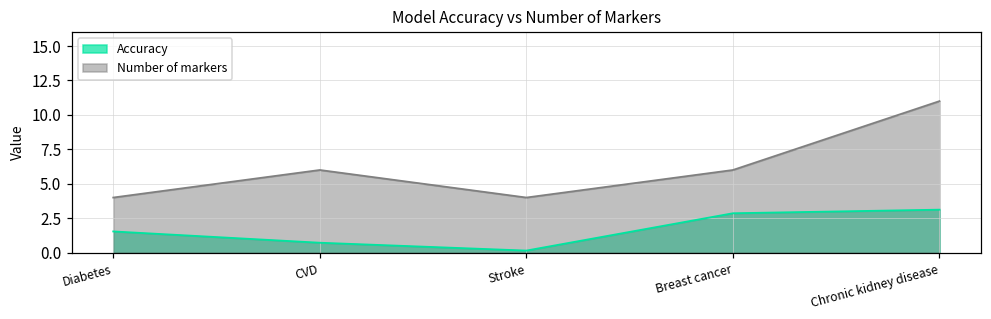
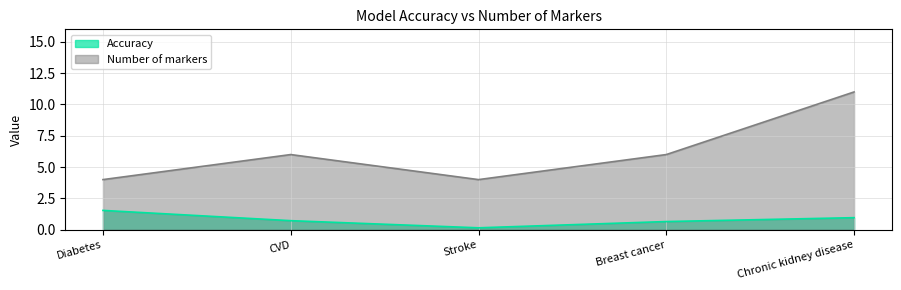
Accuracy, Breast cancer: 2.9 -> 0.7
Accuracy, Chronic kidney disease: 3.1 -> 1.0
